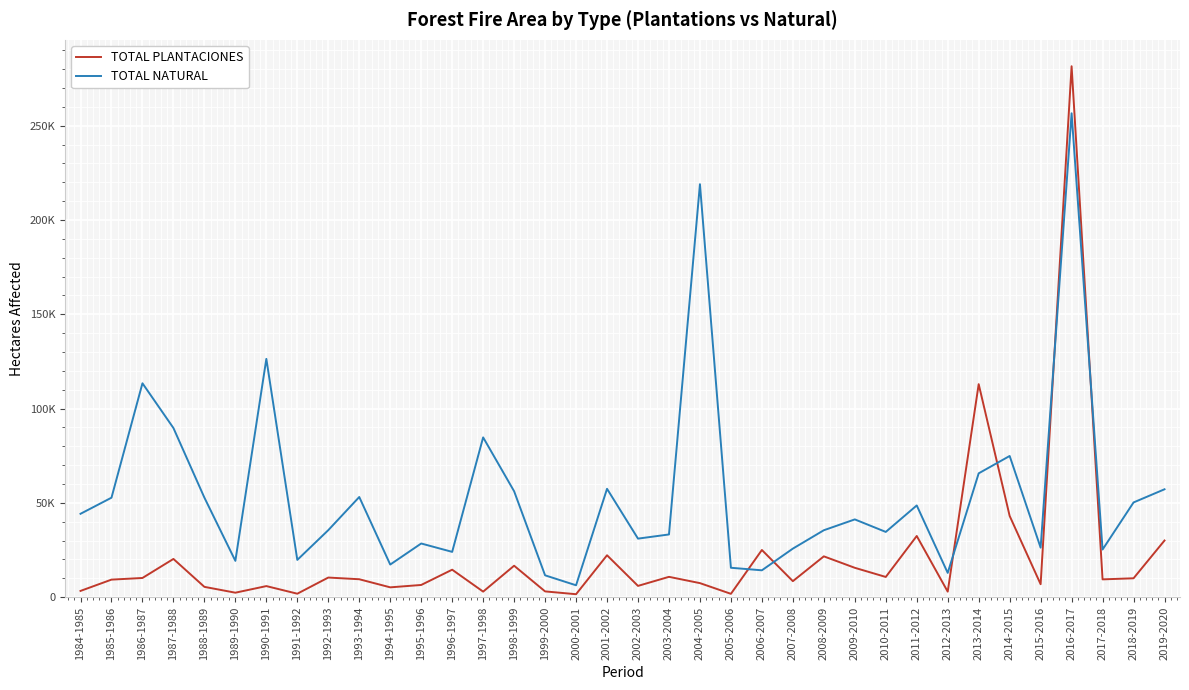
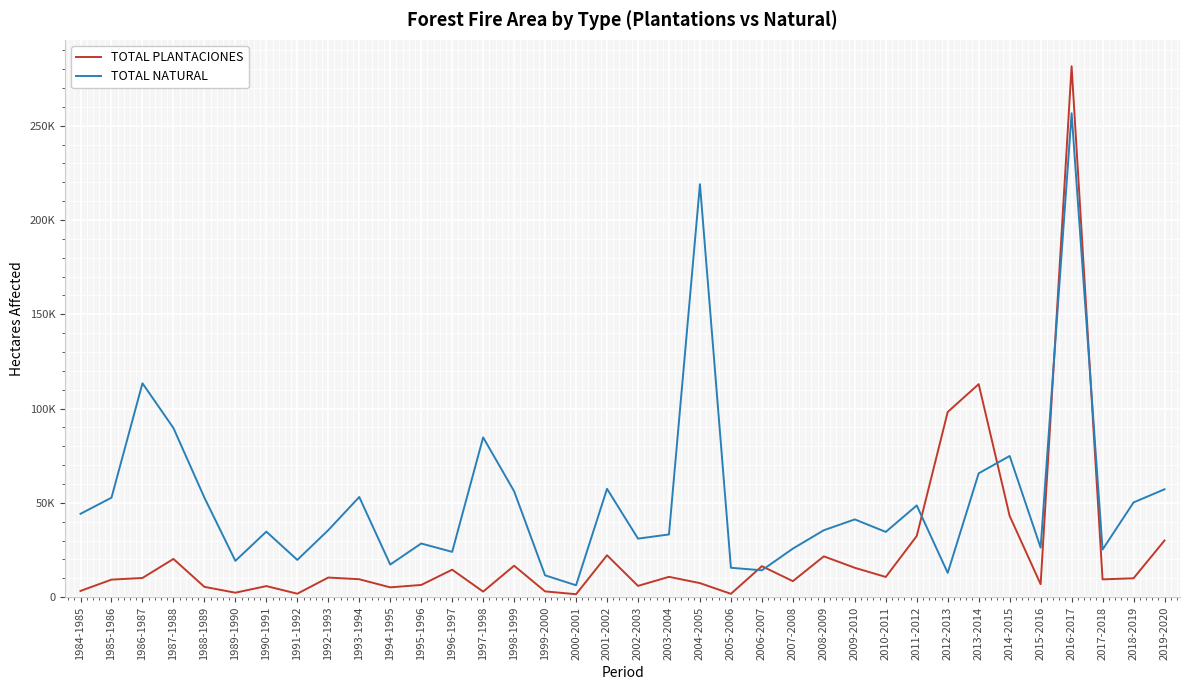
TOTAL NATURAL, 1990-1991: 126000 -> 35000
TOTAL PLANTACIONES, 2006-2007: 25000 -> 16000
TOTAL PLANTACIONES, 2012-2013: 3000 -> 98000
